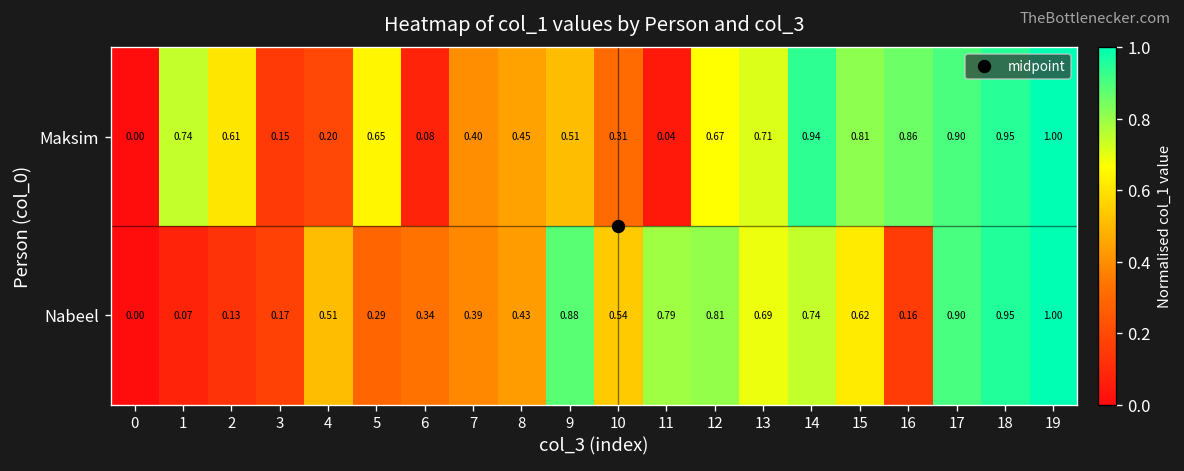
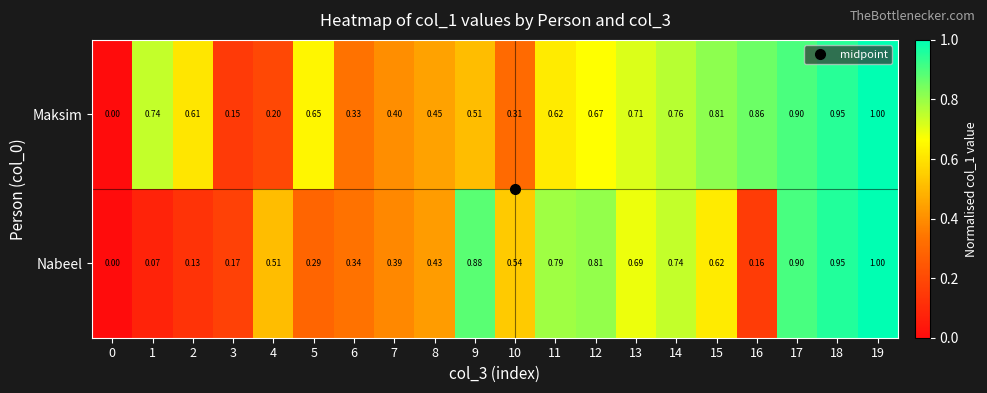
Maksim, 6: 0.08 -> 0.33
Maksim, 11: 0.04 -> 0.62
Maksim, 14: 0.94 -> 0.76
